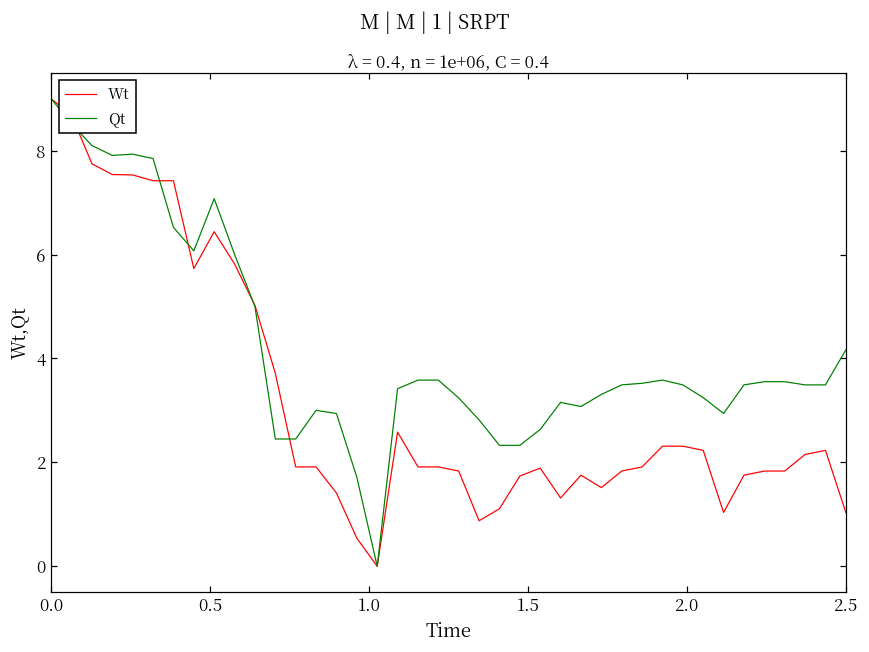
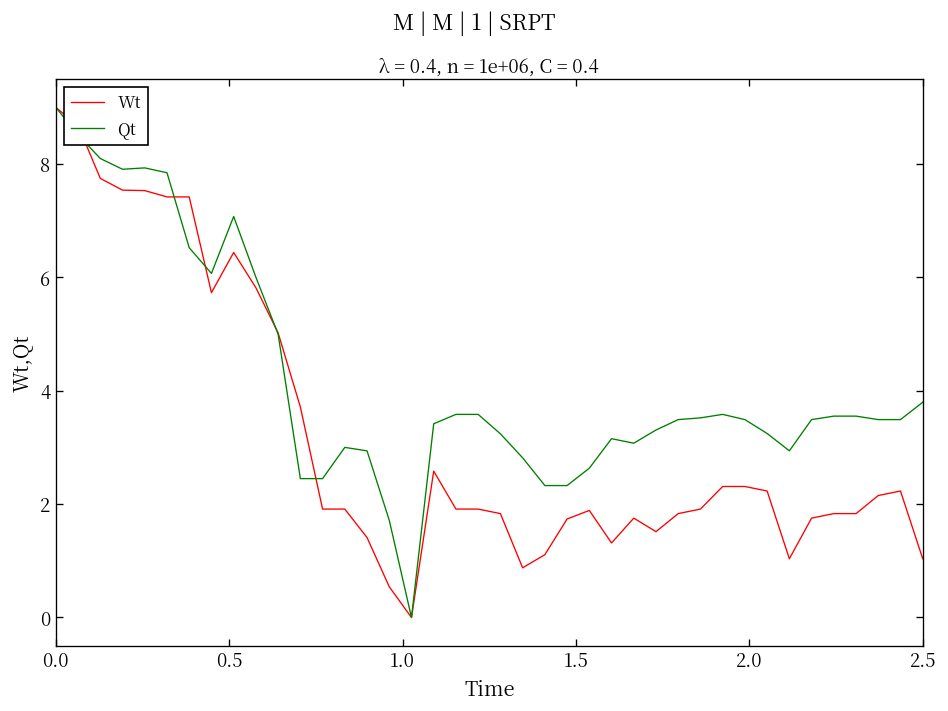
Qt, 2.5: 4.2 -> 3.8
